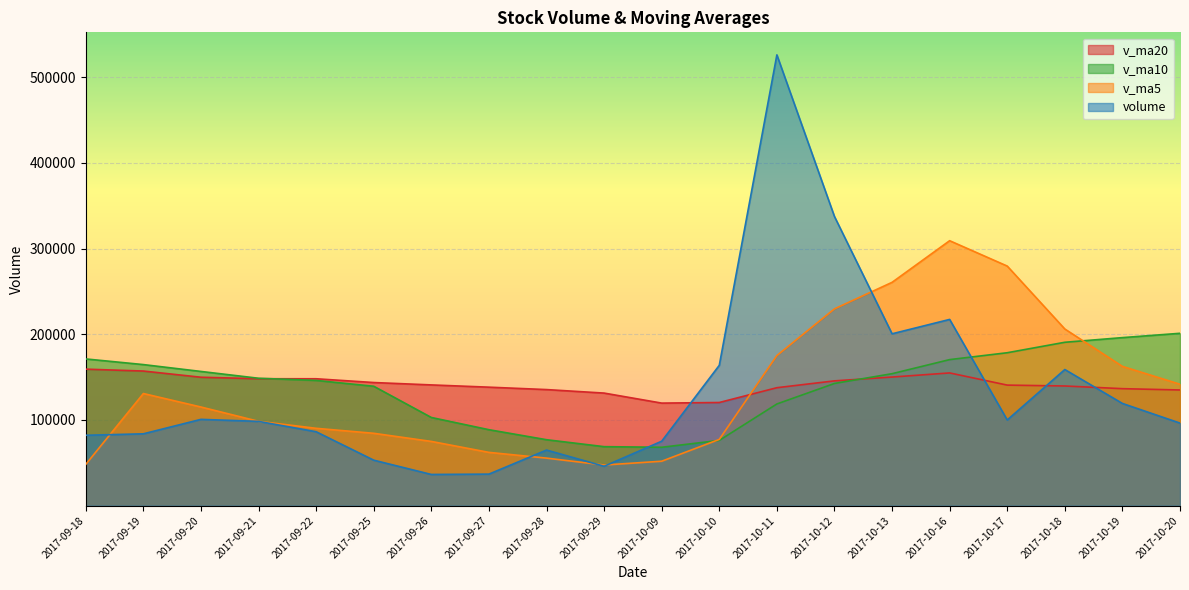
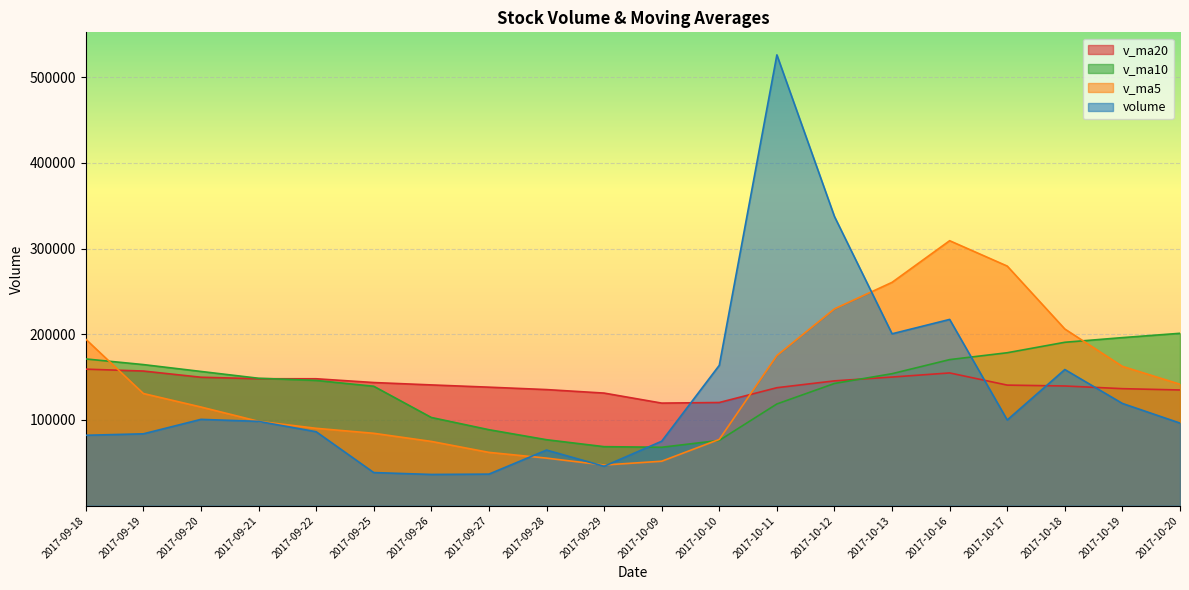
v_ma5, 2017-09-18: 50000 -> 190000
volume, 2017-09-25: 50000 -> 40000
